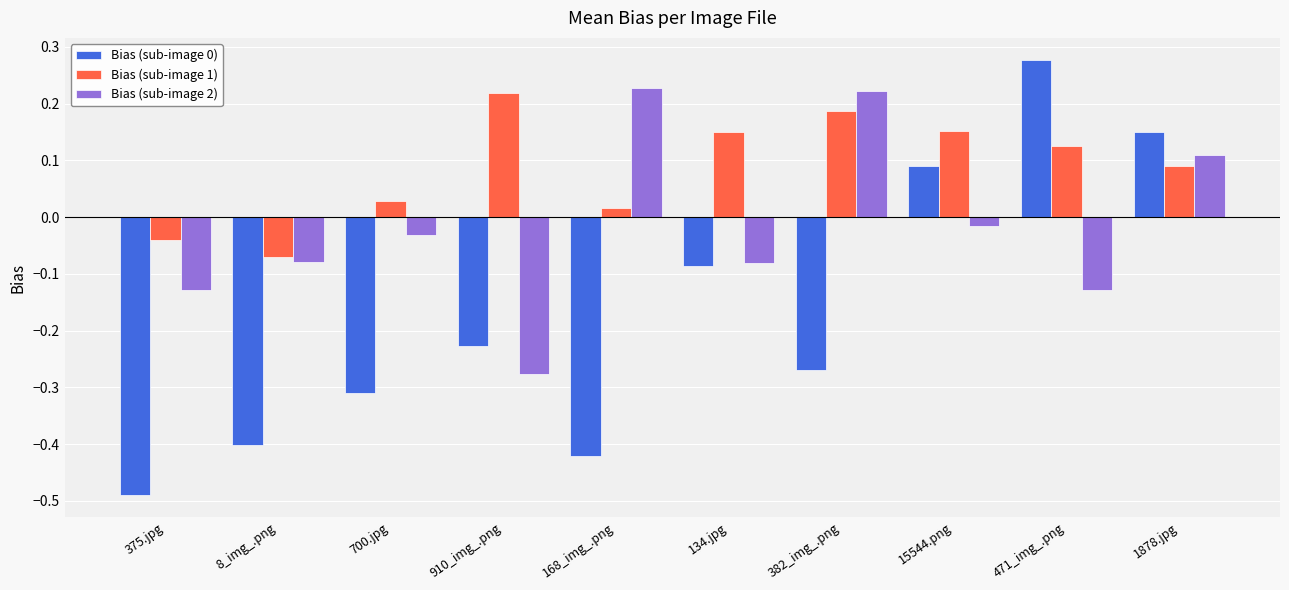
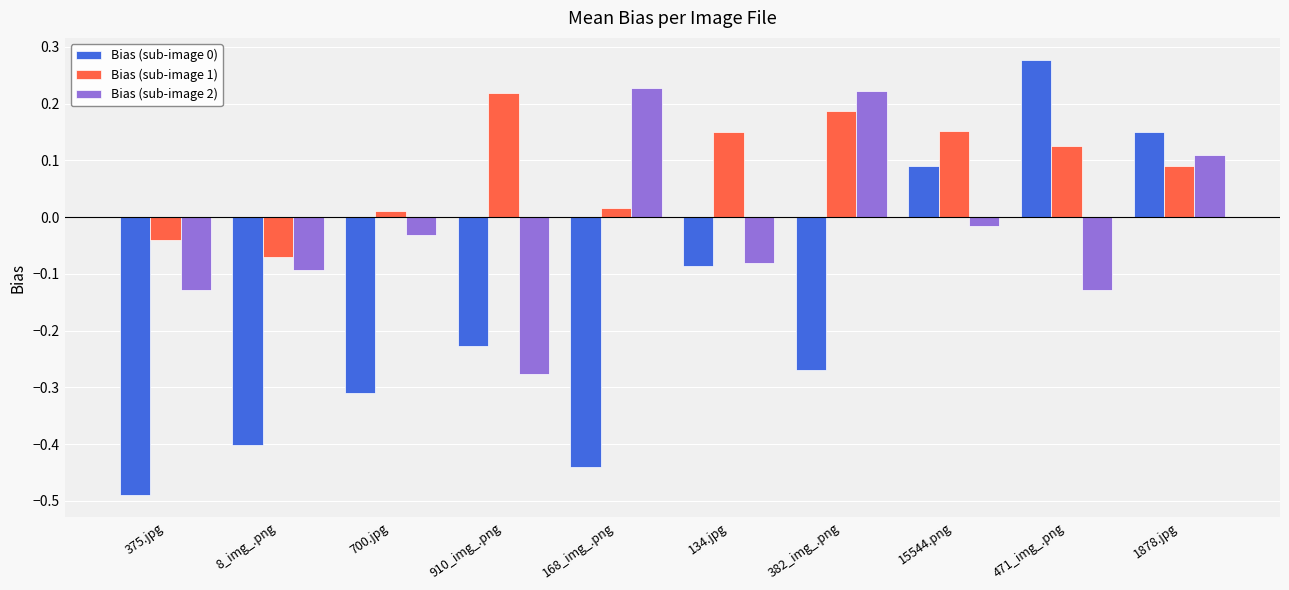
Bias (sub-image 2), 8_img_.png: -0.08 -> -0.09
Bias (sub-image 1), 700.jpg: 0.03 -> 0.01
Bias (sub-image 0), 168_img_.png: -0.42 -> -0.44
